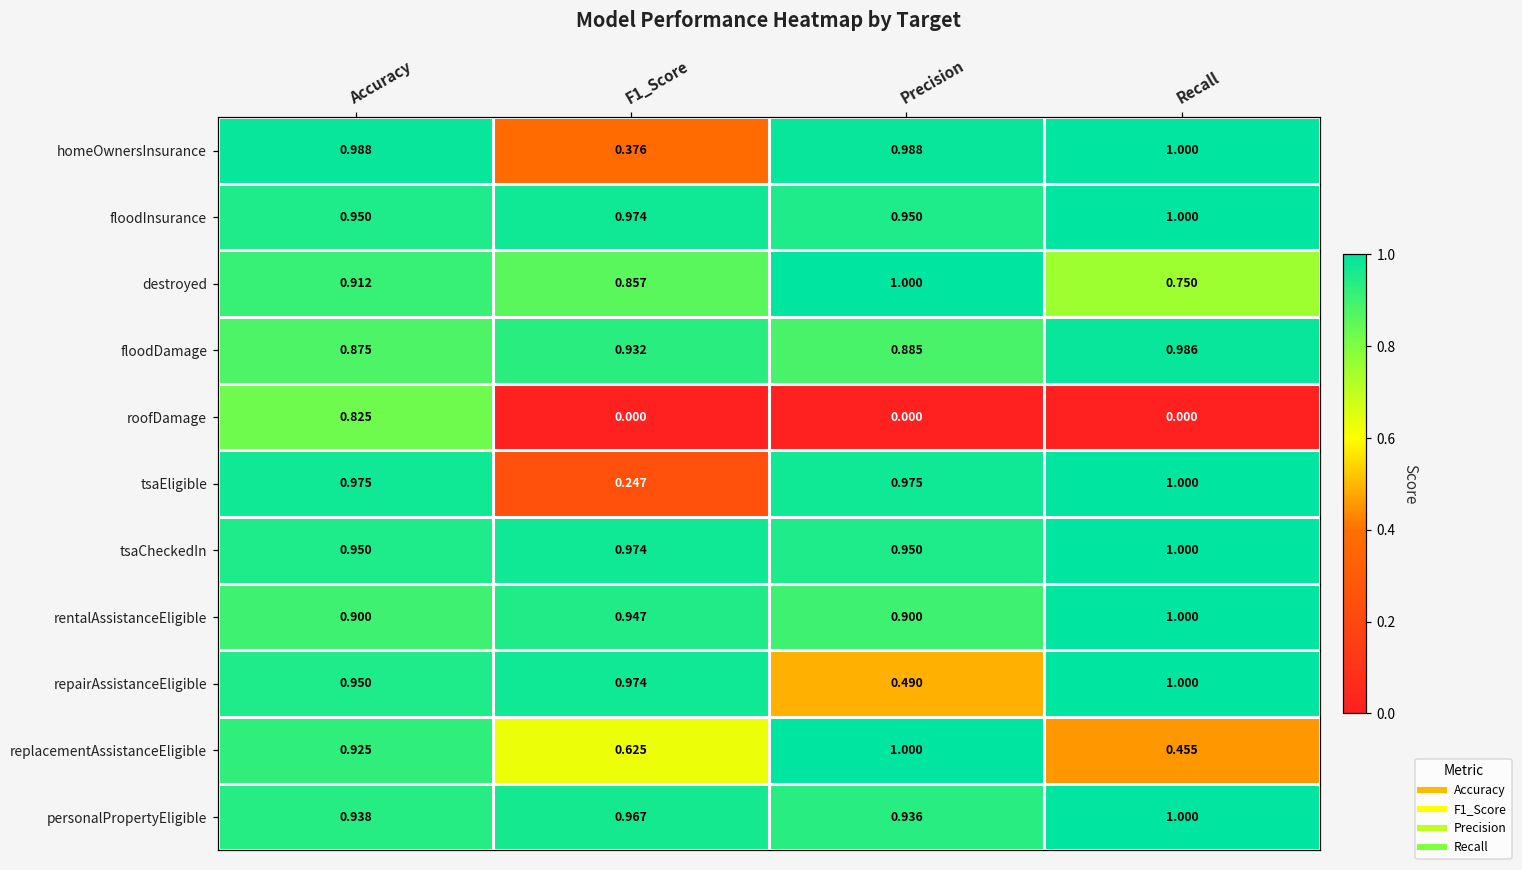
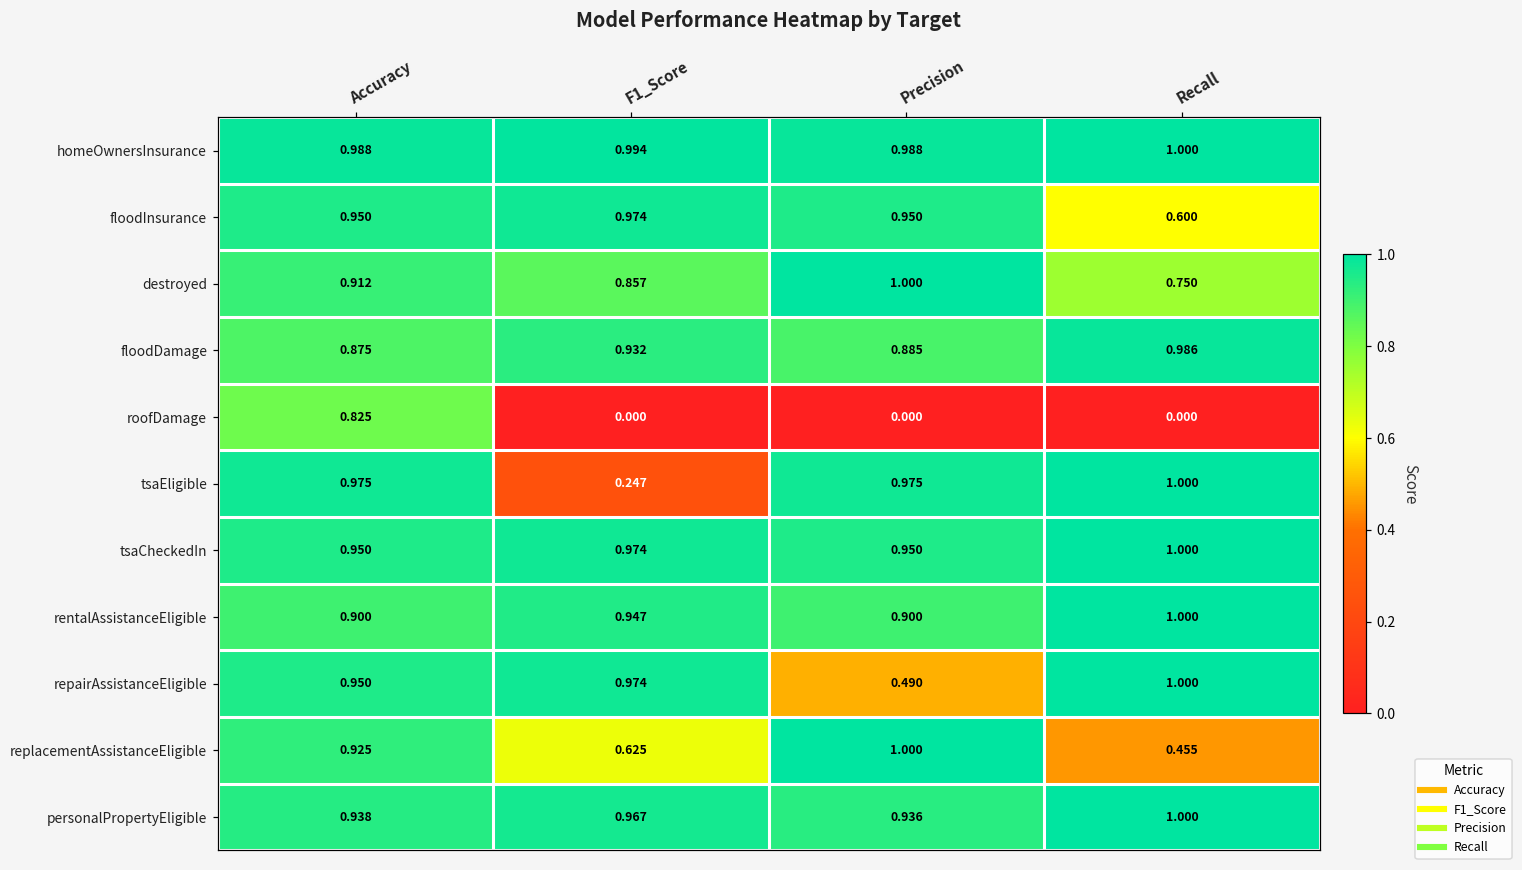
homeOwnersInsurance, F1_Score: 0.376 -> 0.994
floodInsurance, Recall: 1.000 -> 0.600
